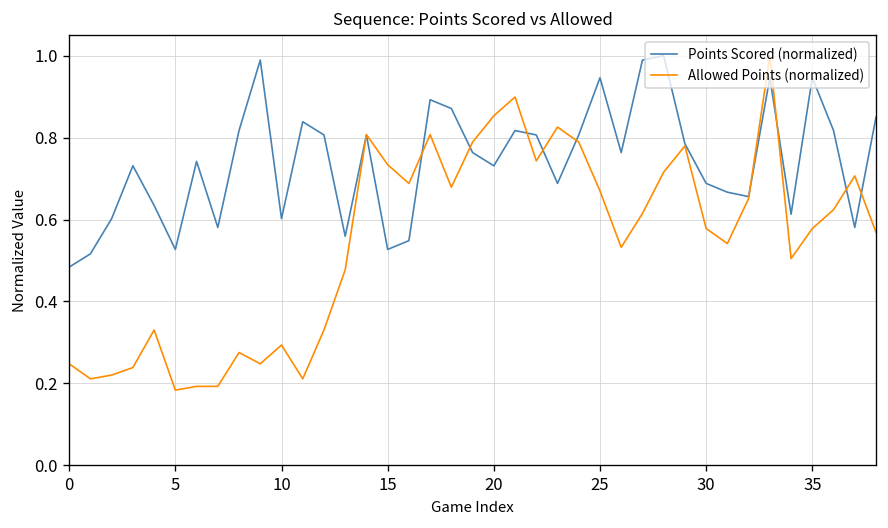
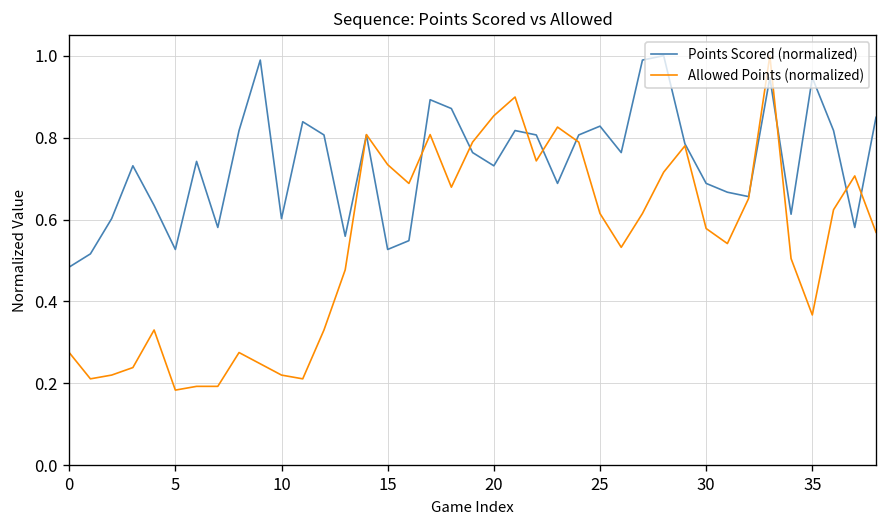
Allowed Points (normalized), 0: 0.25 -> 0.28
Allowed Points (normalized), 10: 0.29 -> 0.22
Points Scored (normalized), 25: 0.95 -> 0.83
Allowed Points (normalized), 25: 0.67 -> 0.61
Allowed Points (normalized), 35: 0.58 -> 0.37
